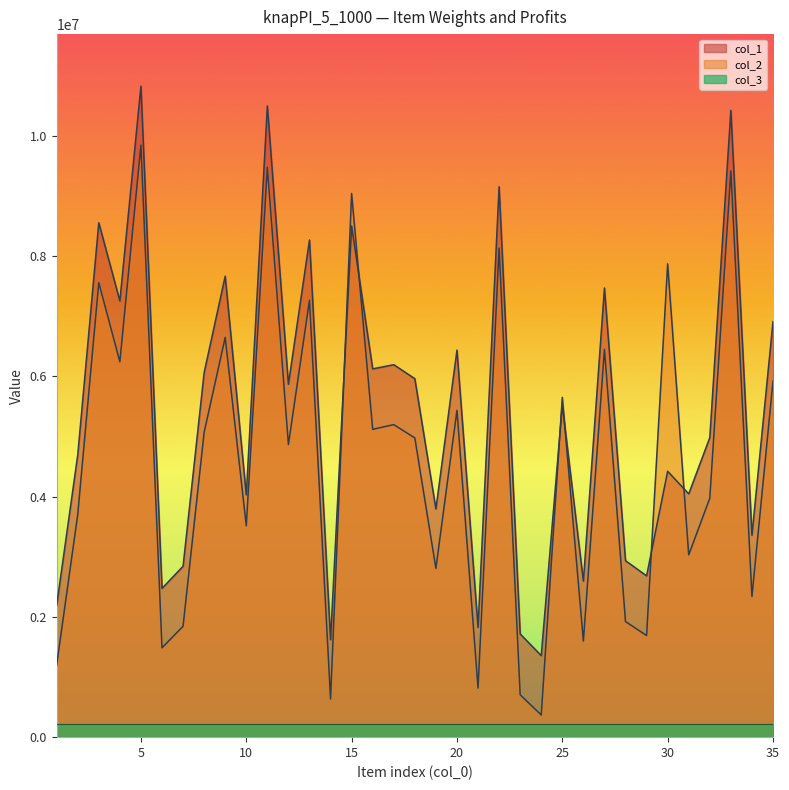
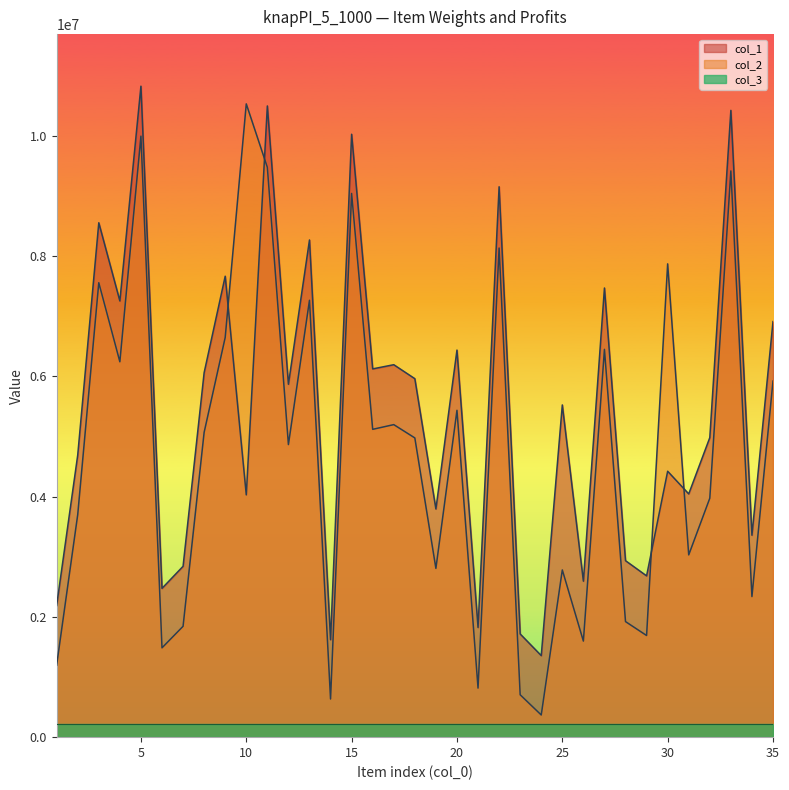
col_2, 5: 9800000 -> 10000000
col_2, 10: 3500000 -> 10500000
col_1, 15: 8500000 -> 10000000
col_2, 25: 5600000 -> 2800000
